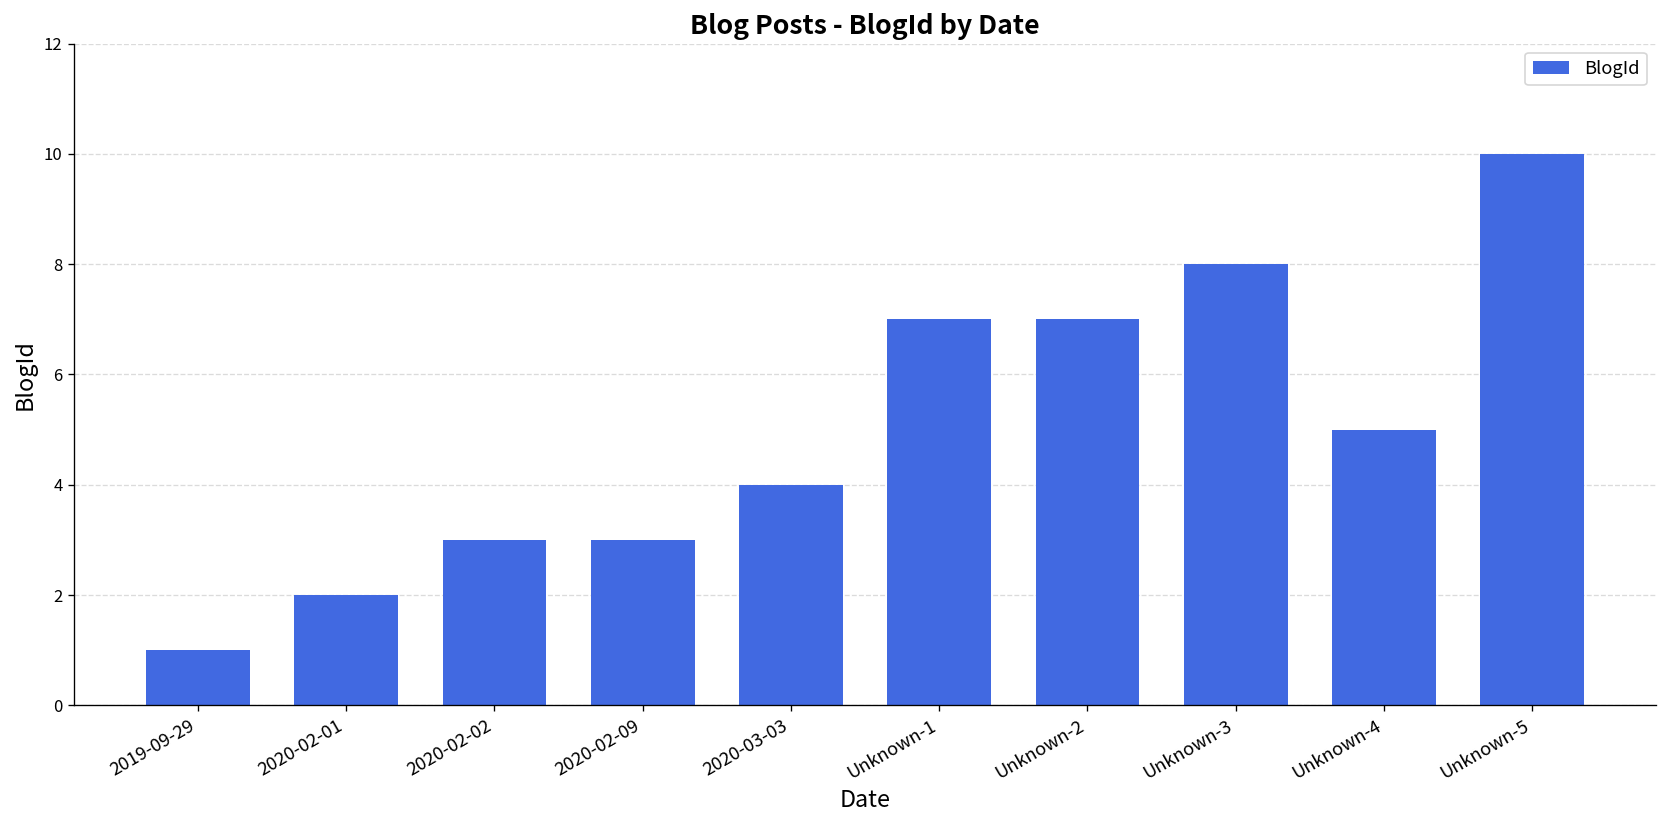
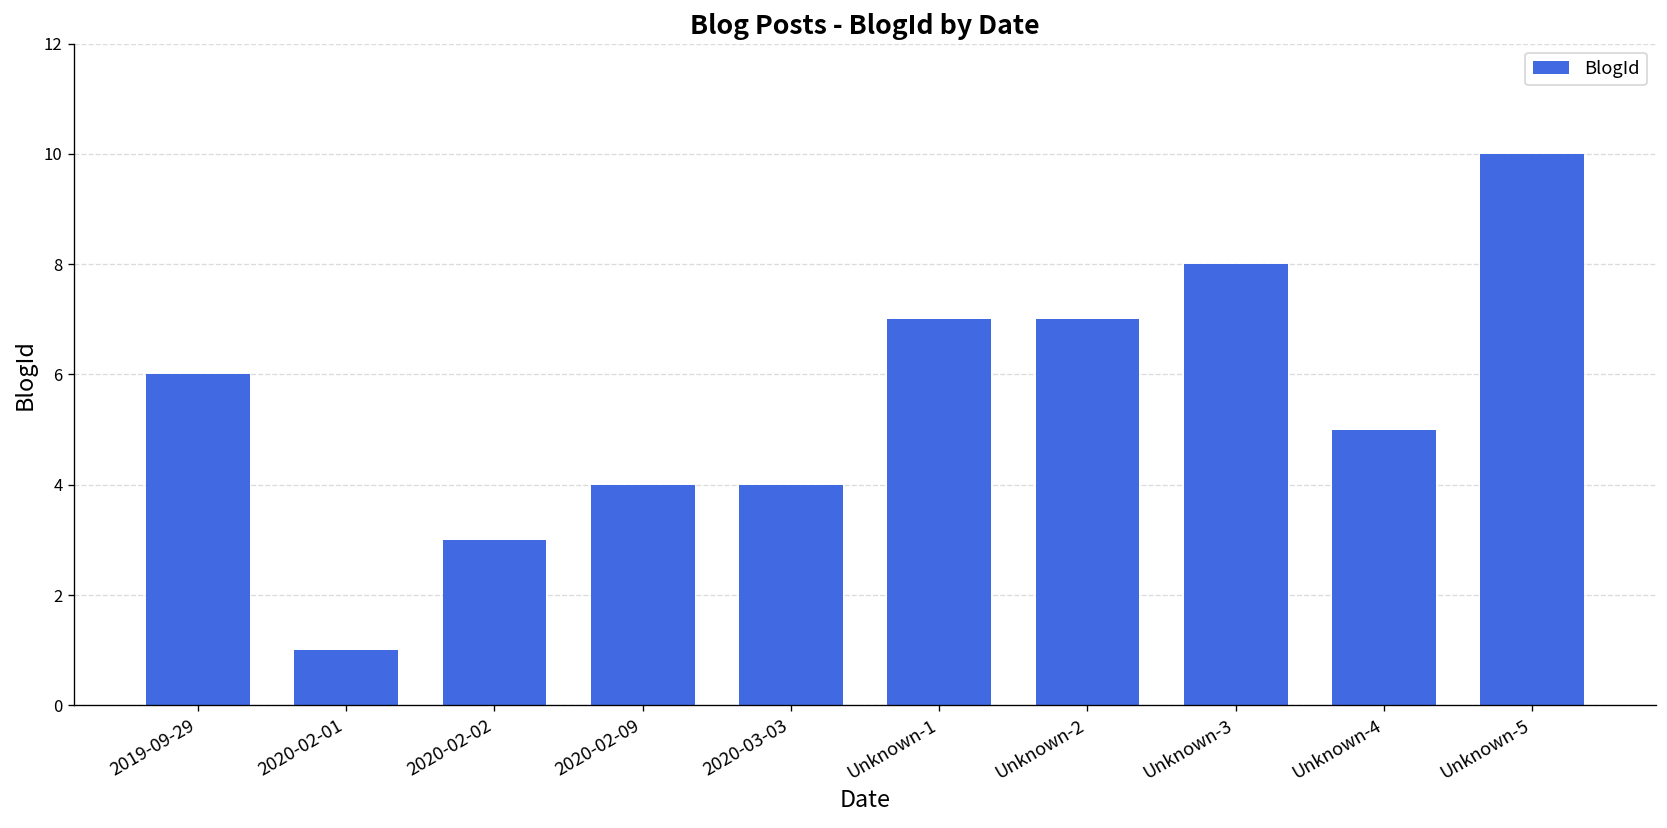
2019-09-29: 1 -> 6
2020-02-01: 2 -> 1
2020-02-09: 3 -> 4
